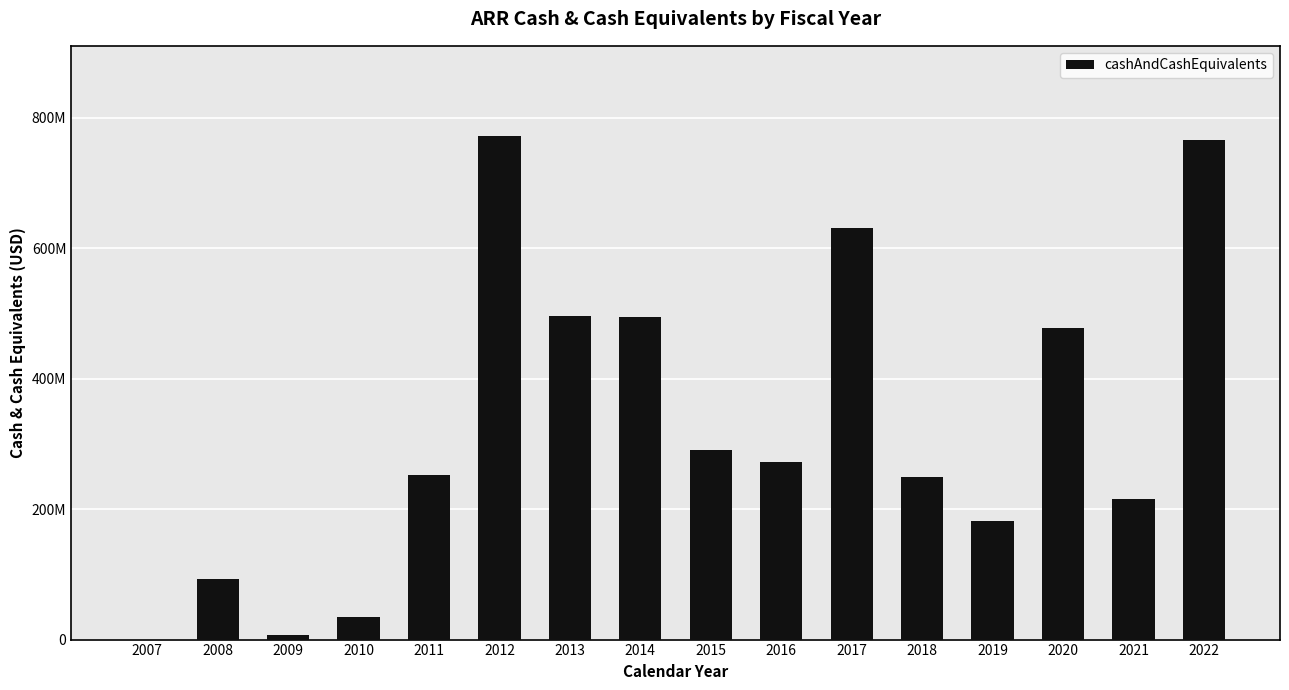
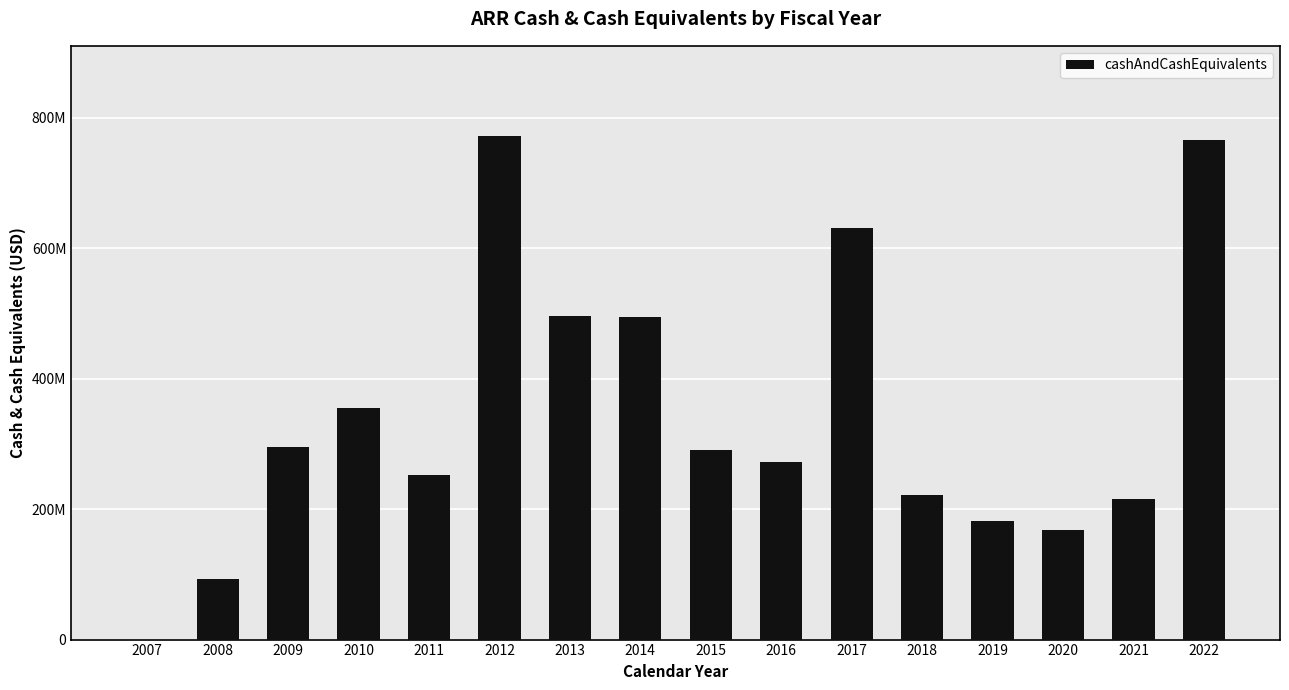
2009: 10000000 -> 290000000
2010: 40000000 -> 350000000
2018: 250000000 -> 220000000
2020: 480000000 -> 170000000
